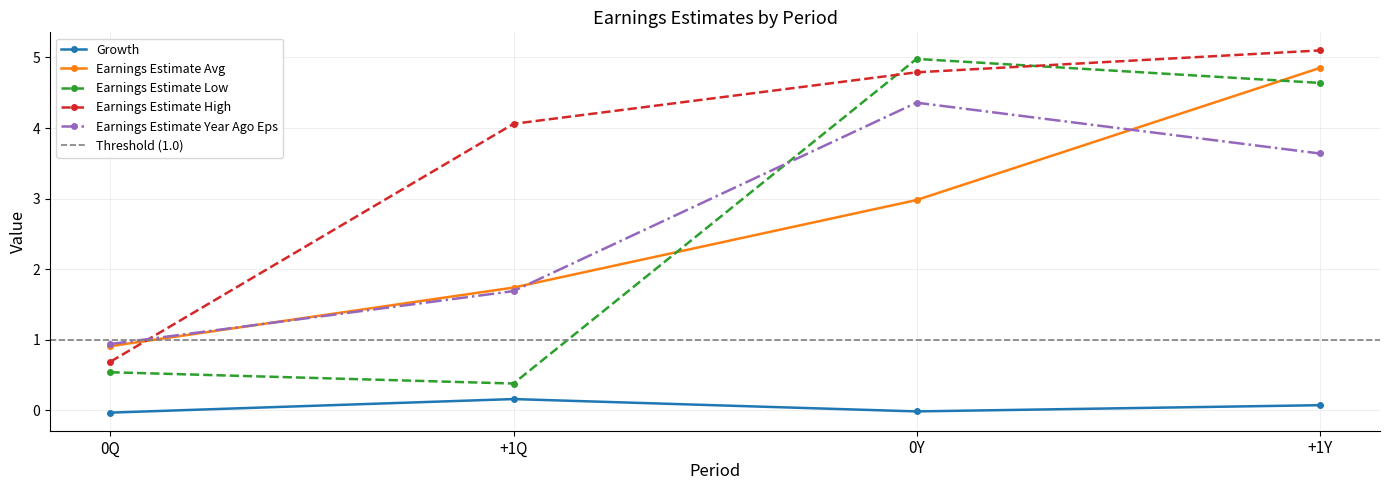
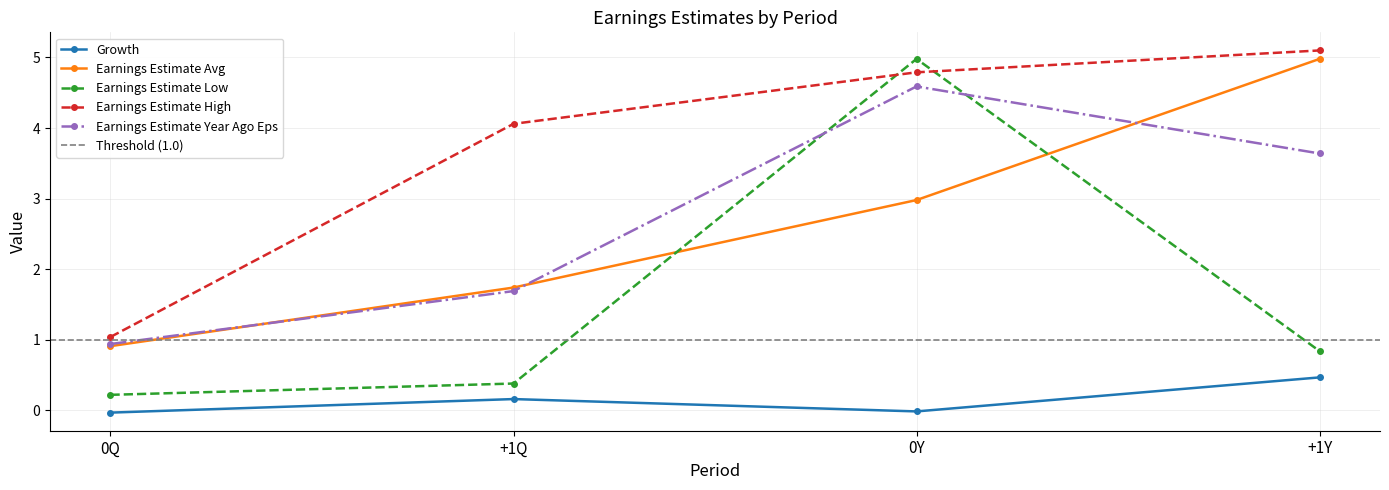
Earnings Estimate Low, 0Q: 0.5 -> 0.2
Earnings Estimate High, 0Q: 0.7 -> 1.0
Earnings Estimate Year Ago Eps, 0Y: 4.4 -> 4.6
Growth, +1Y: 0.1 -> 0.5
Earnings Estimate Avg, +1Y: 4.9 -> 5.0
Earnings Estimate Low, +1Y: 4.6 -> 0.8
